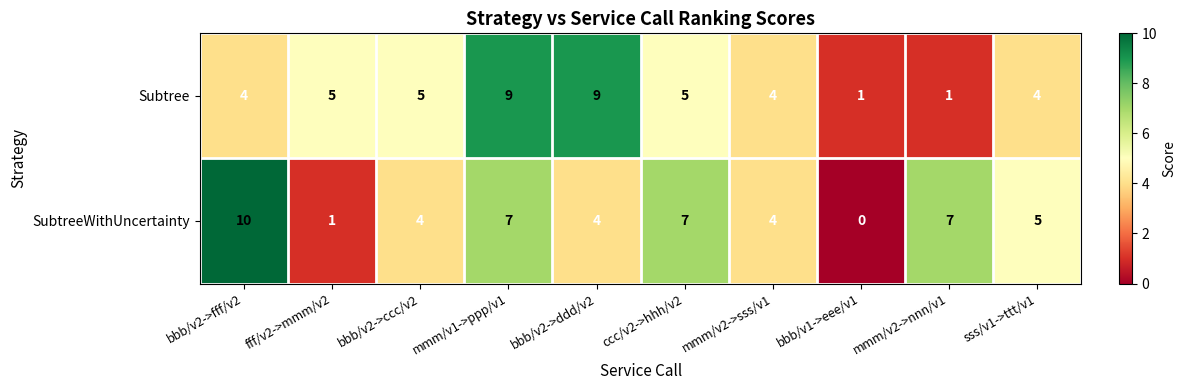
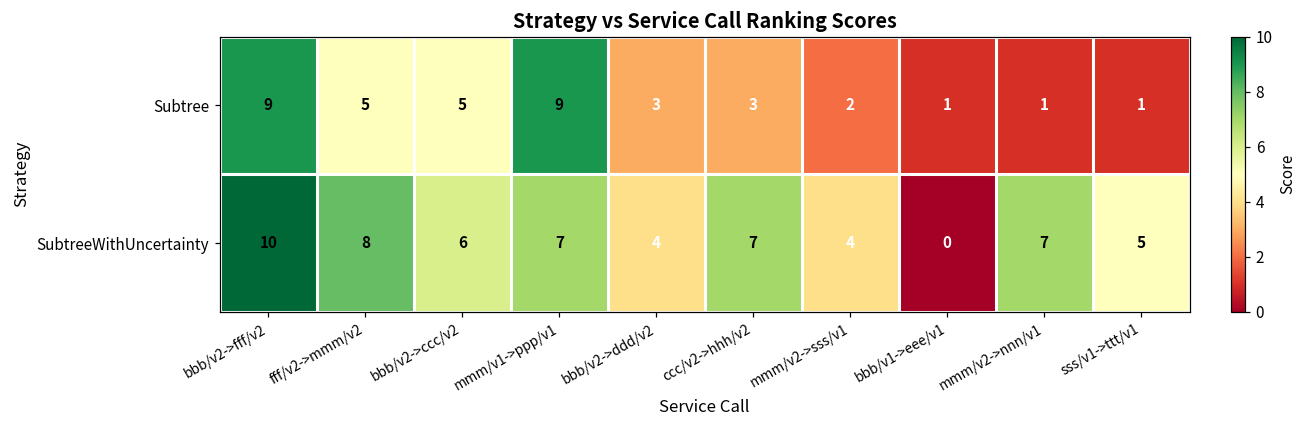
Subtree, bbb/v2->fff/v2: 4 -> 9
Subtree, bbb/v2->ddd/v2: 9 -> 3
Subtree, ccc/v2->hhh/v2: 5 -> 3
Subtree, mmm/v2->sss/v1: 4 -> 2
Subtree, sss/v1->ttt/v1: 4 -> 1
SubtreeWithUncertainty, fff/v2->mmm/v2: 1 -> 8
SubtreeWithUncertainty, bbb/v2->ccc/v2: 4 -> 6
